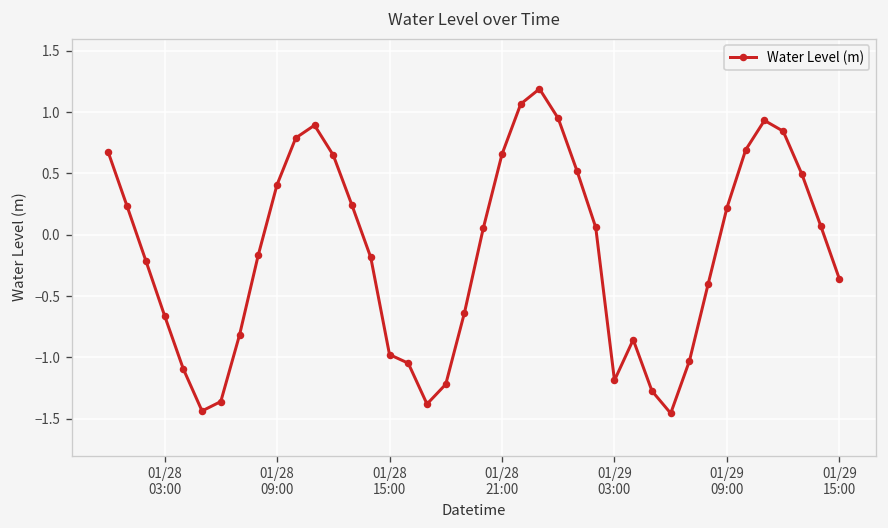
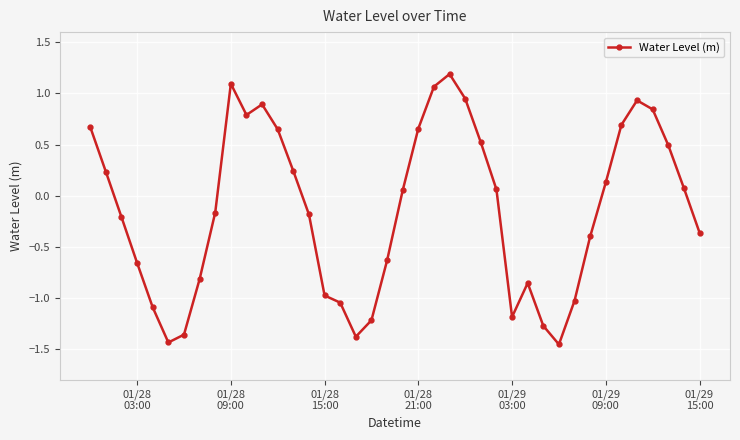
01/28 09:00: 0.41 -> 1.09
01/29 09:00: 0.22 -> 0.13
